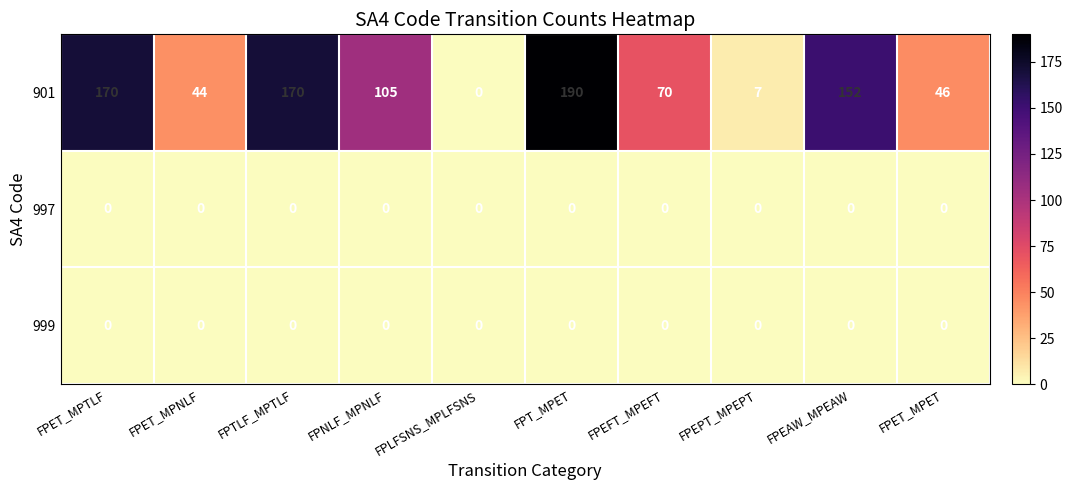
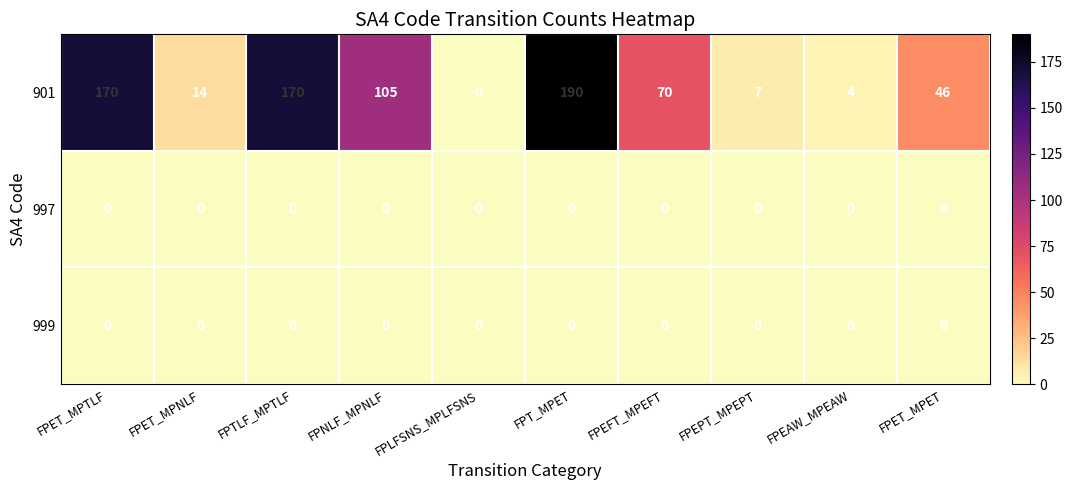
901, FPET_MPNLF: 44 -> 14
901, FPEAW_MPEAW: 152 -> 4
